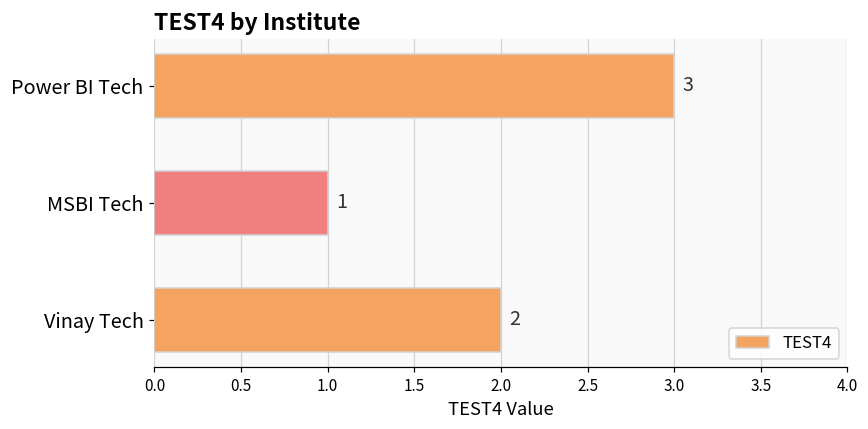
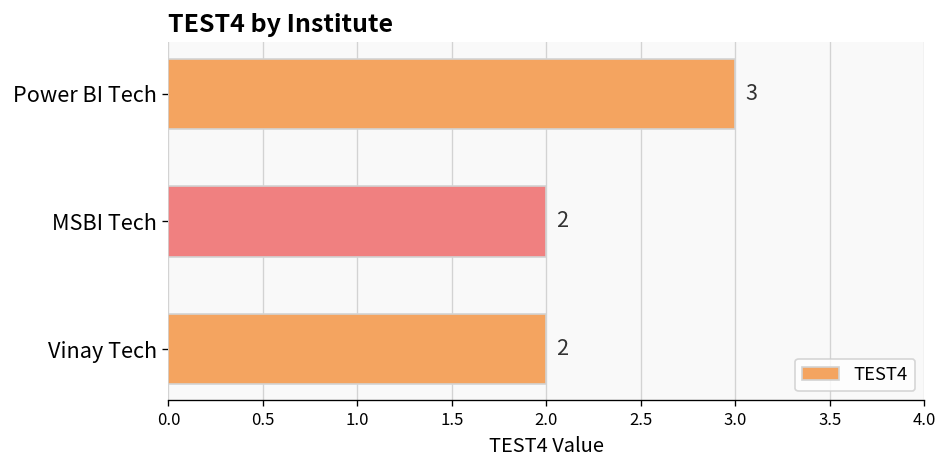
MSBI Tech: 1 -> 2
